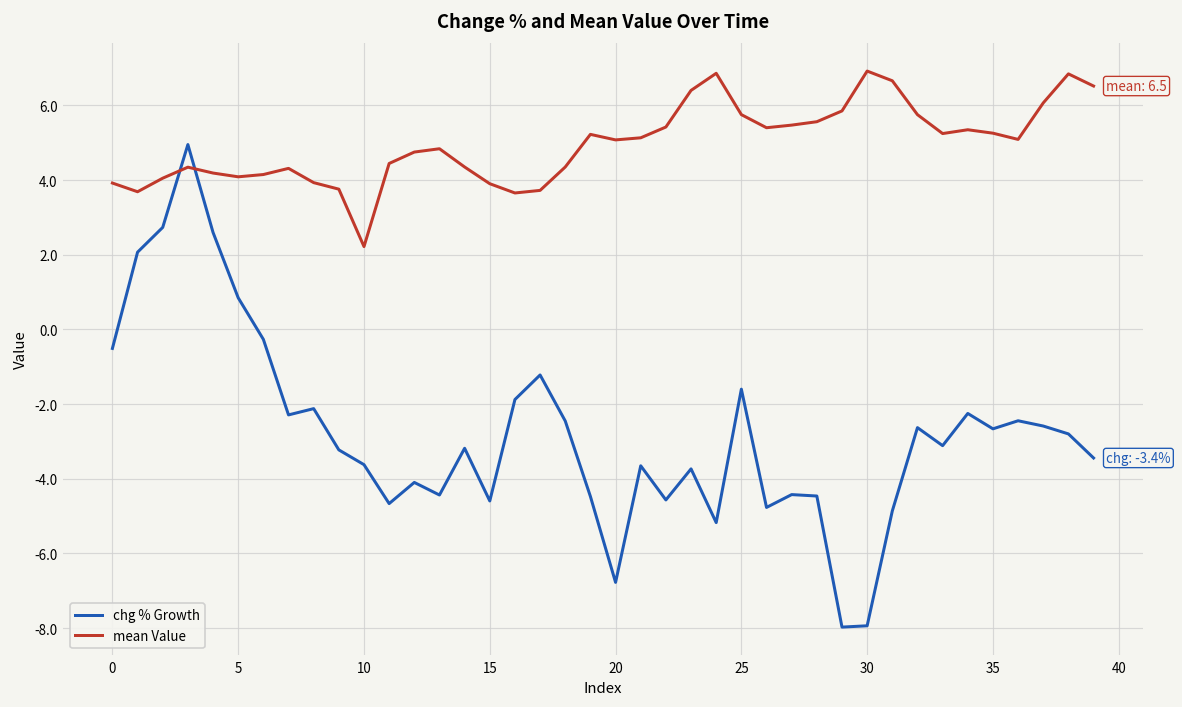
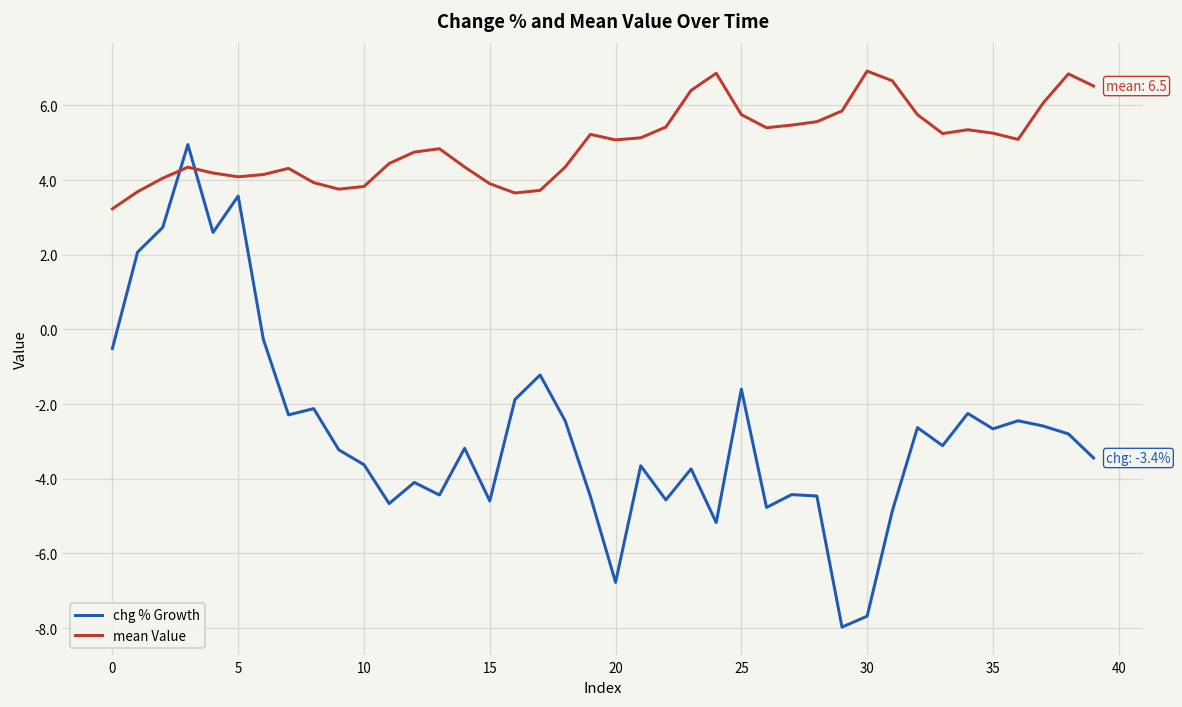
mean Value, 0: 3.9 -> 3.2
chg % Growth, 5: 0.8 -> 3.6
mean Value, 10: 2.2 -> 3.8
chg % Growth, 30: -7.9 -> -7.7
